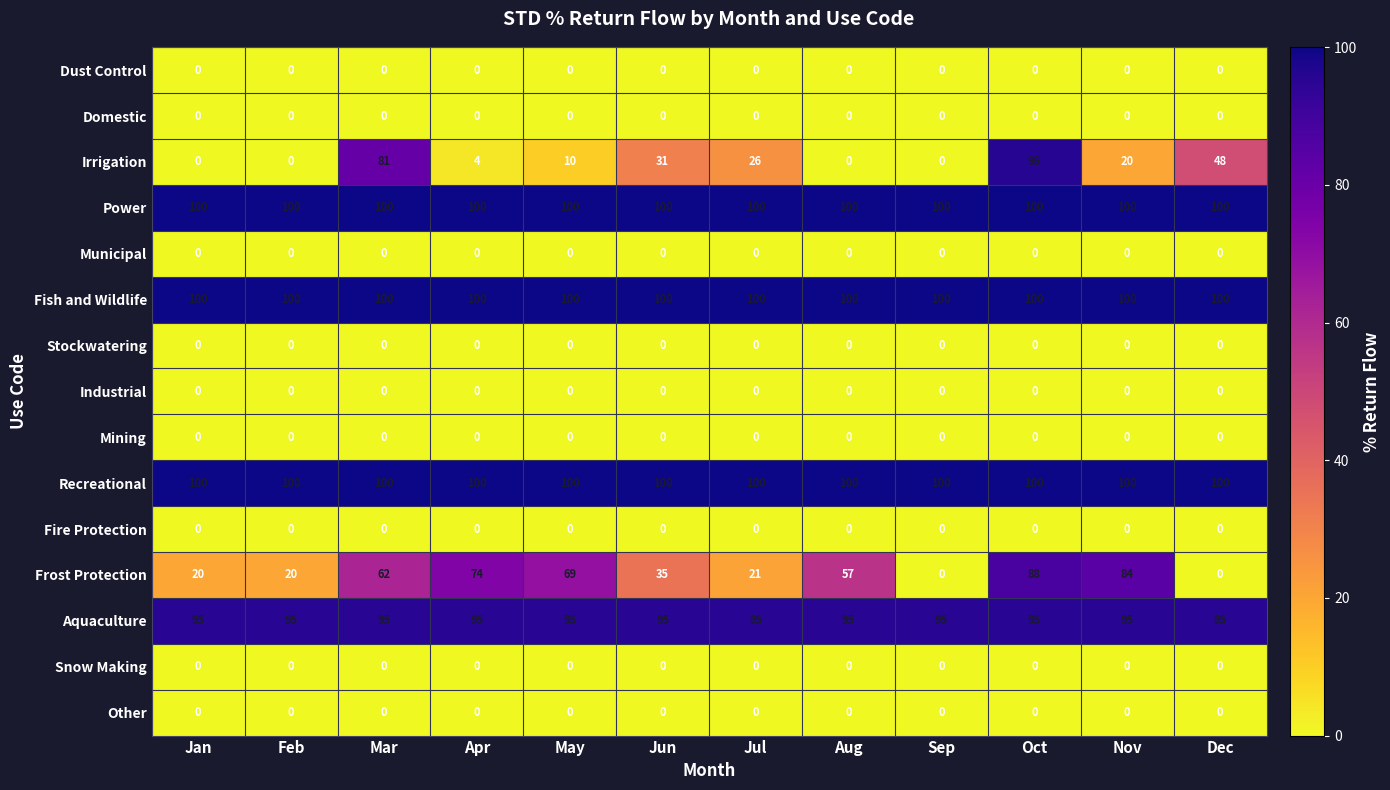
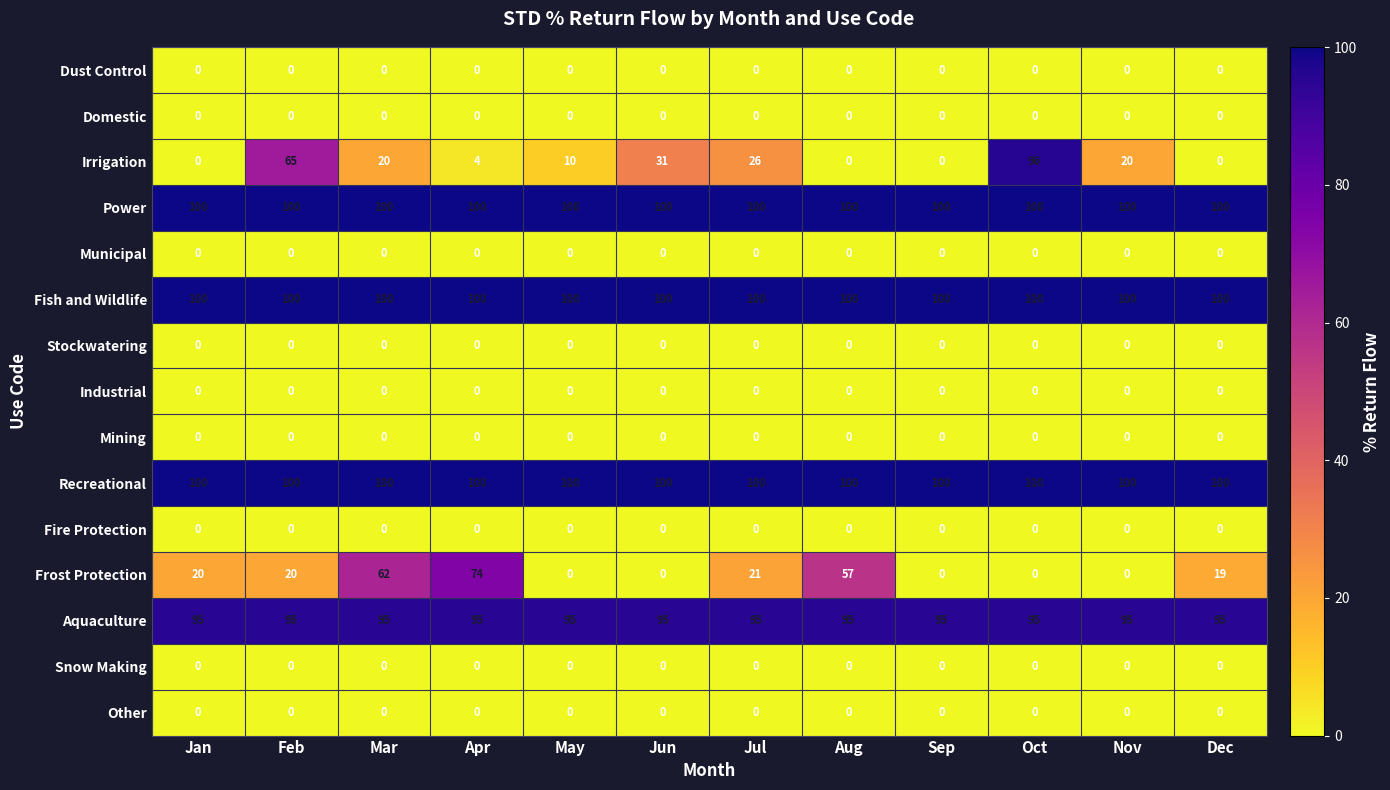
Irrigation, Feb: 0 -> 65
Irrigation, Mar: 81 -> 20
Irrigation, Dec: 48 -> 0
Frost Protection, May: 69 -> 0
Frost Protection, Jun: 35 -> 0
Frost Protection, Oct: 88 -> 0
Frost Protection, Nov: 84 -> 0
Frost Protection, Dec: 0 -> 19
